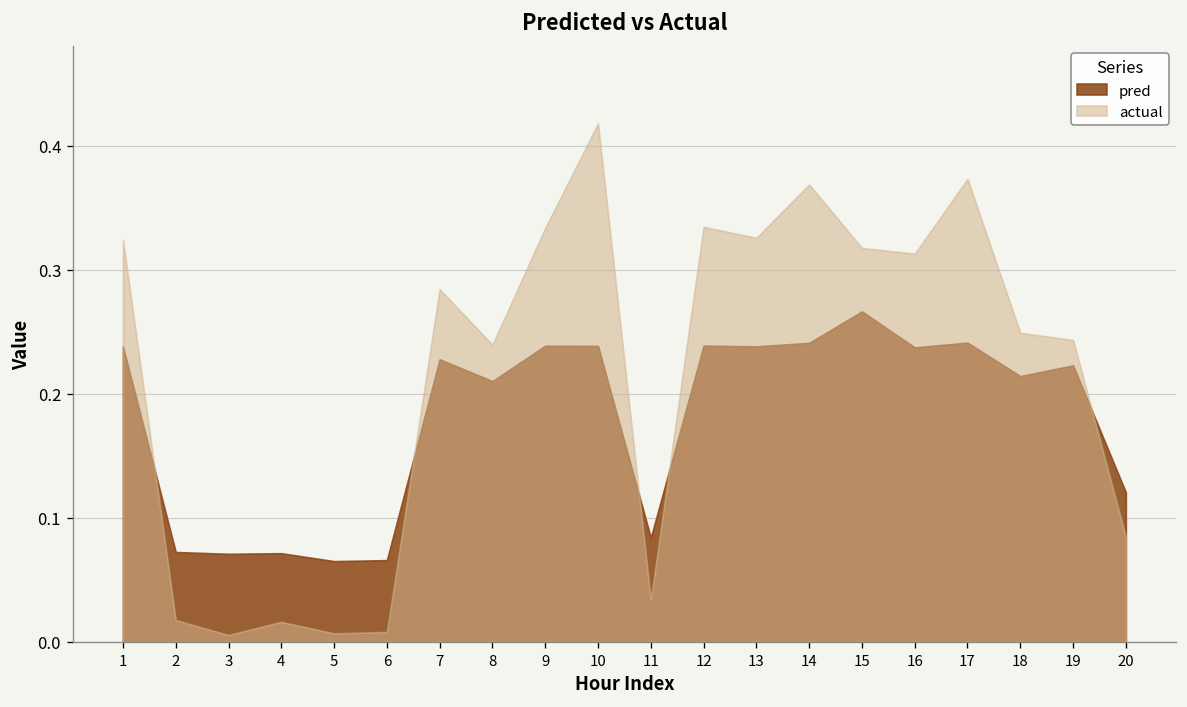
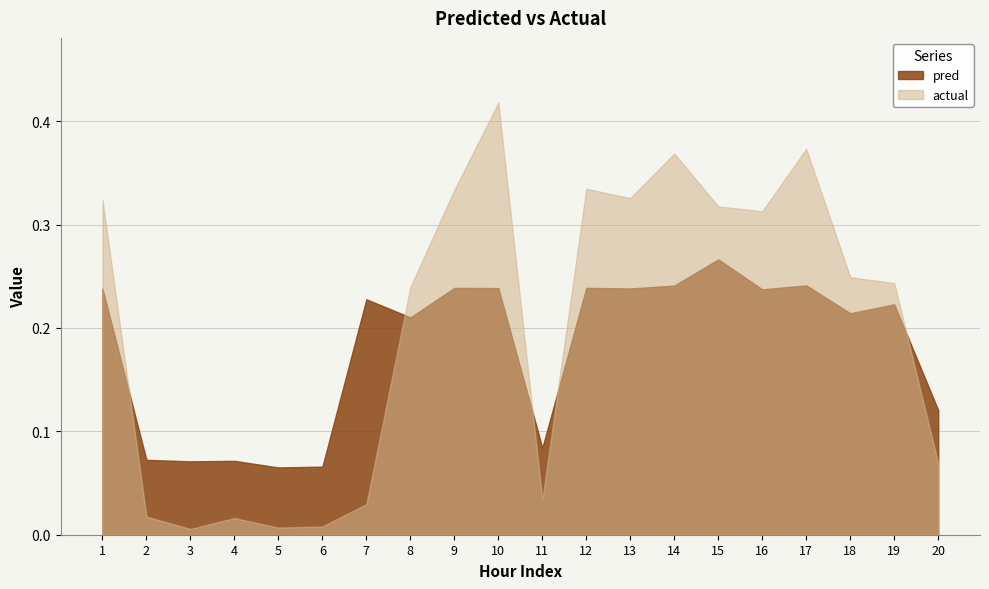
actual, 7: 0.284 -> 0.030
actual, 20: 0.085 -> 0.069
